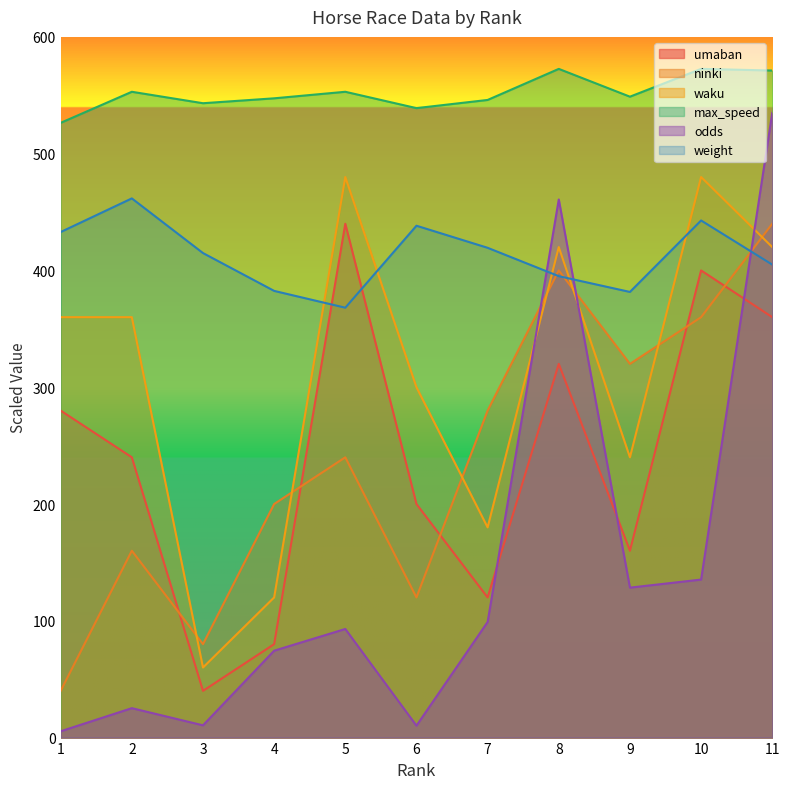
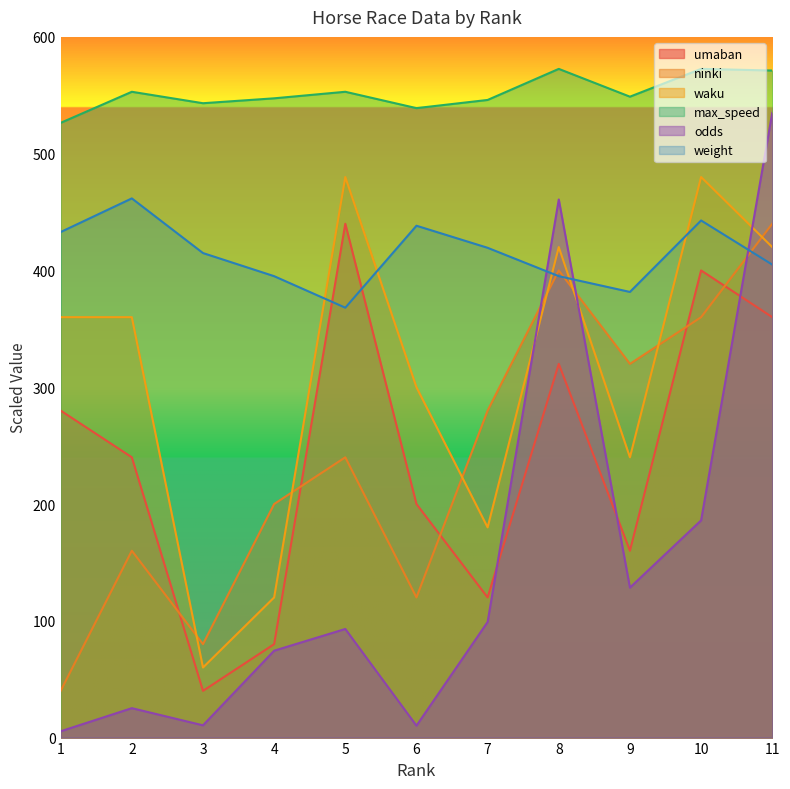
weight, 4: 383 -> 395
odds, 10: 135 -> 186
